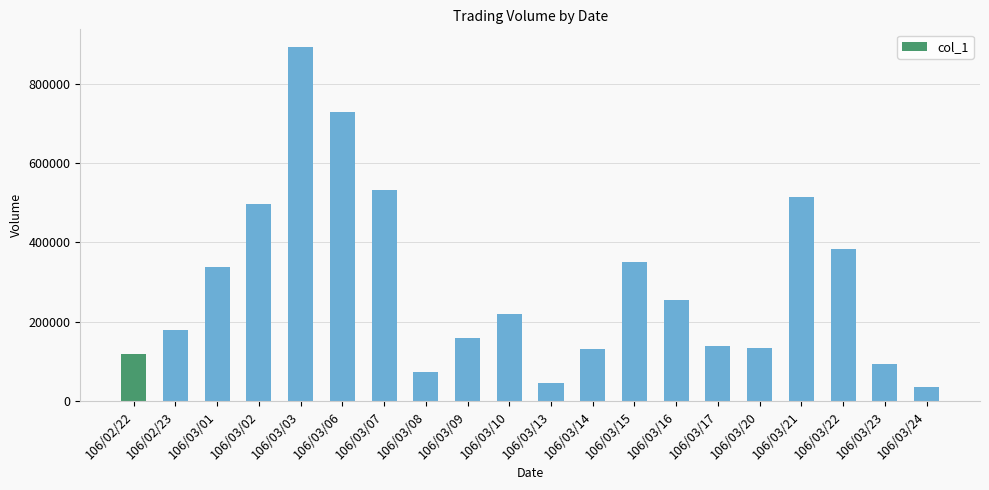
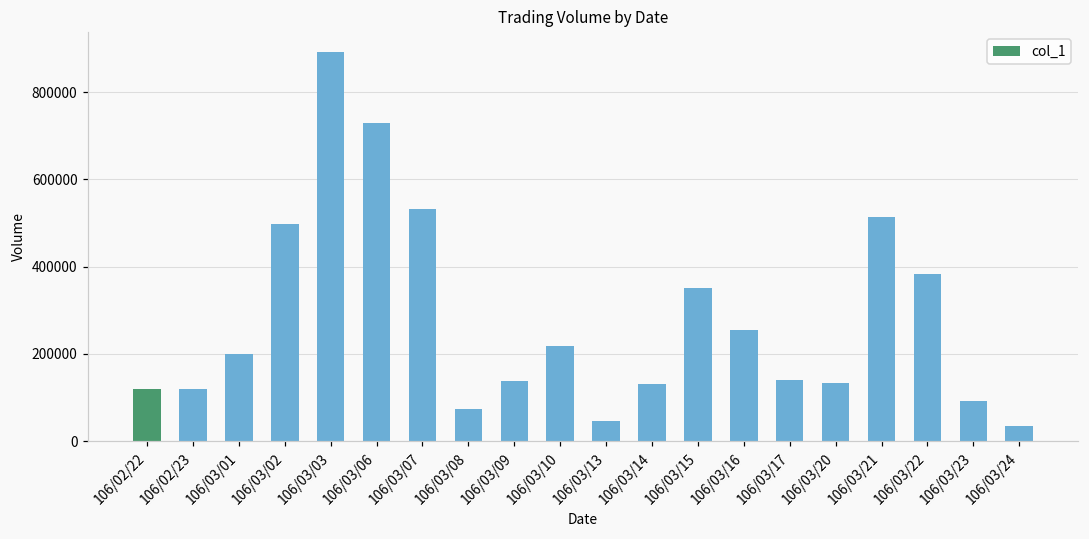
106/02/23: 180000 -> 120000
106/03/01: 340000 -> 200000
106/03/09: 160000 -> 140000
